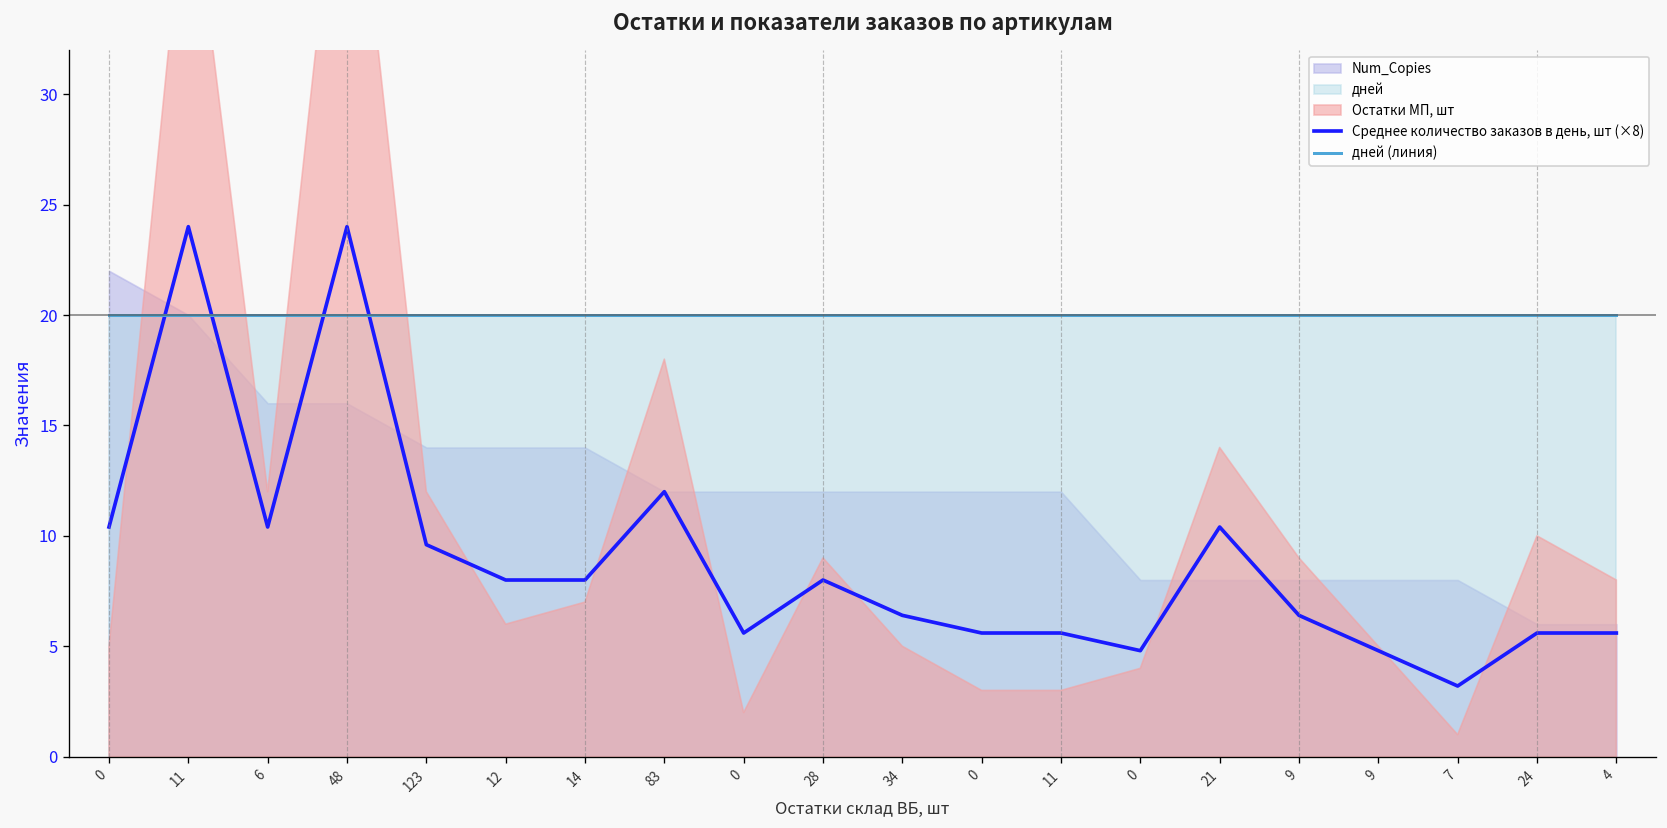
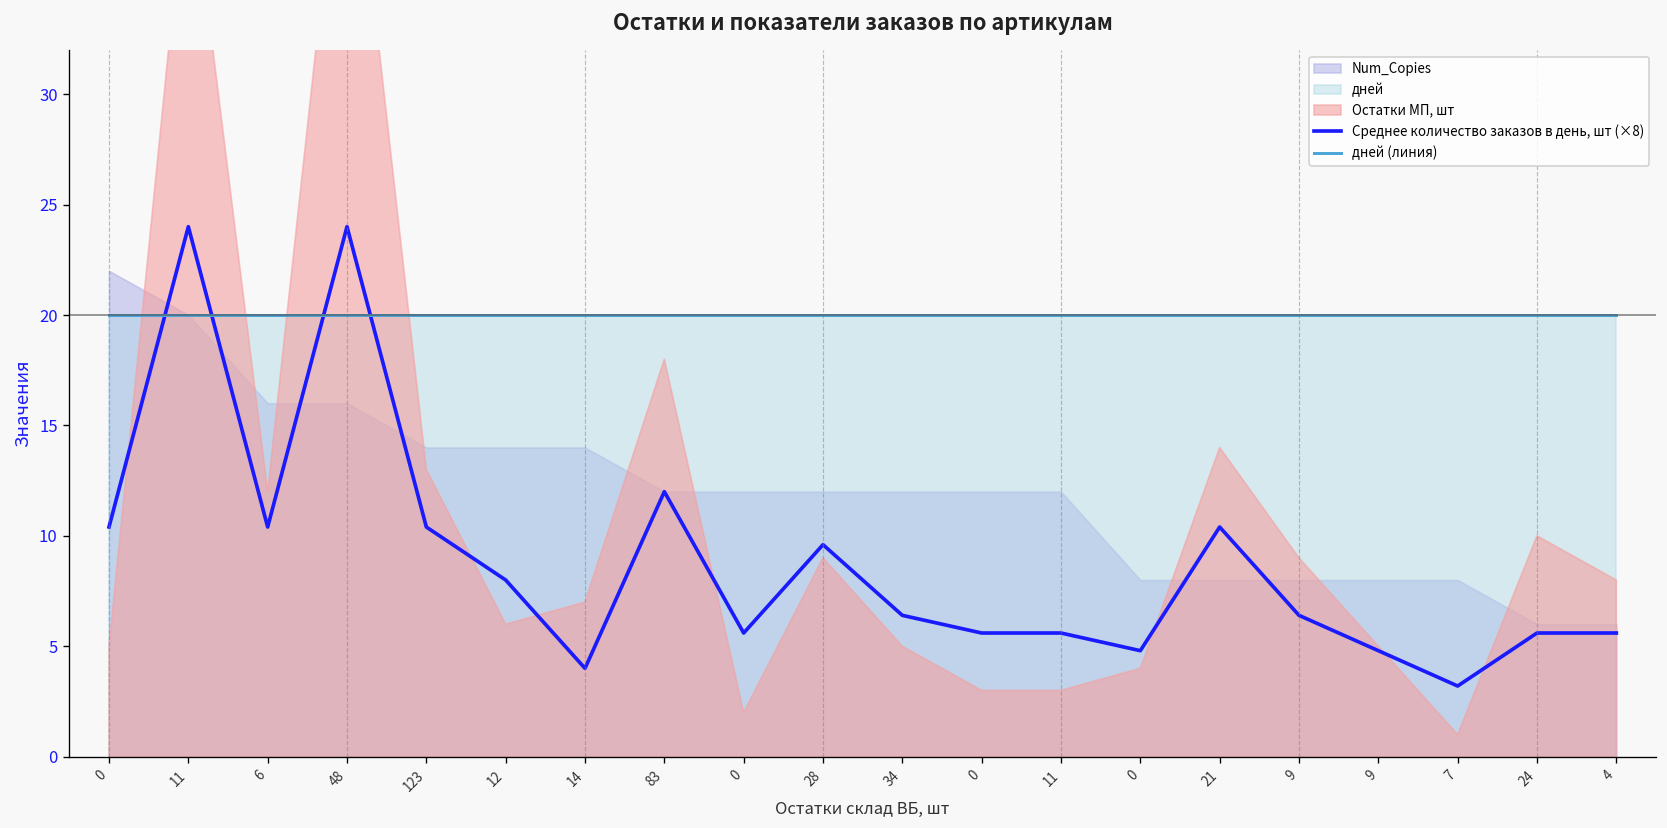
Среднее количество заказов в день, шт (×8), 123: 9.6 -> 10.4
Остатки МП, шт, 123: 12 -> 13
Среднее количество заказов в день, шт (×8), 14: 8.0 -> 4.0
Среднее количество заказов в день, шт (×8), 28: 8.0 -> 9.6
